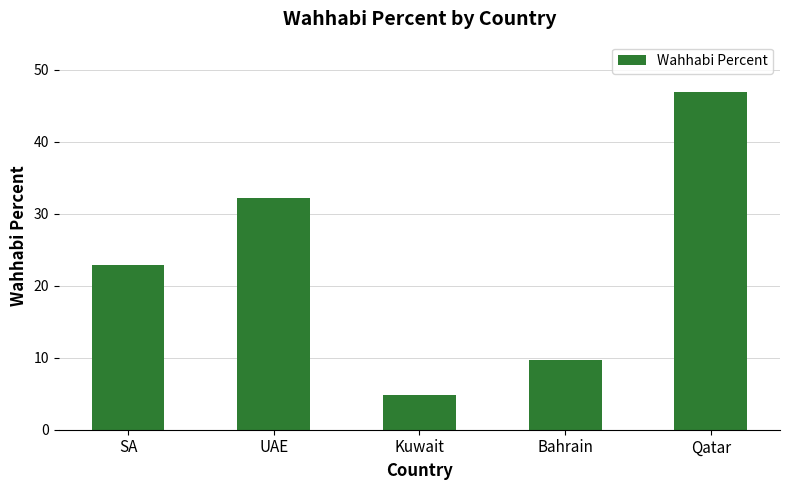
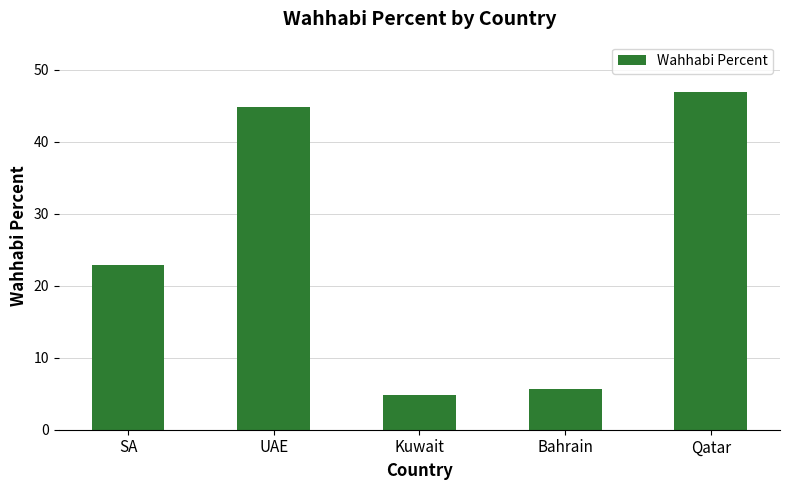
UAE: 32 -> 45
Bahrain: 10 -> 6
